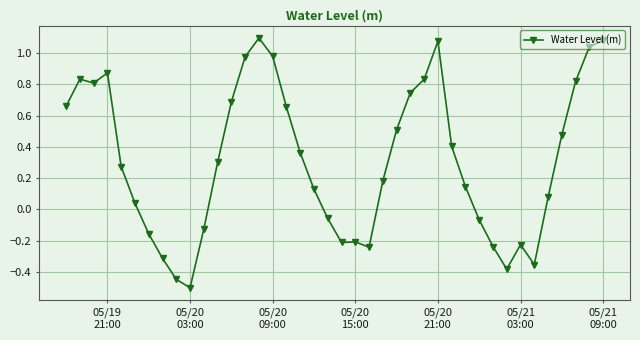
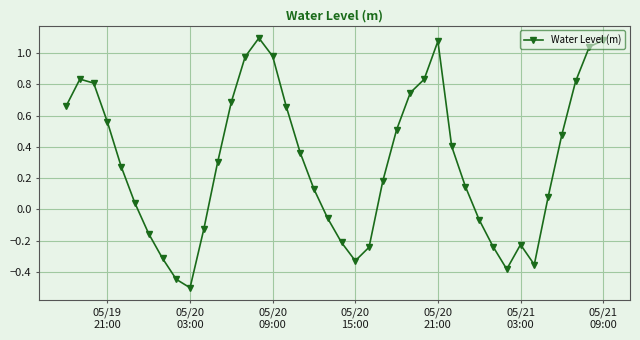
05/19 21:00: 0.87 -> 0.56
05/20 15:00: -0.21 -> -0.33
